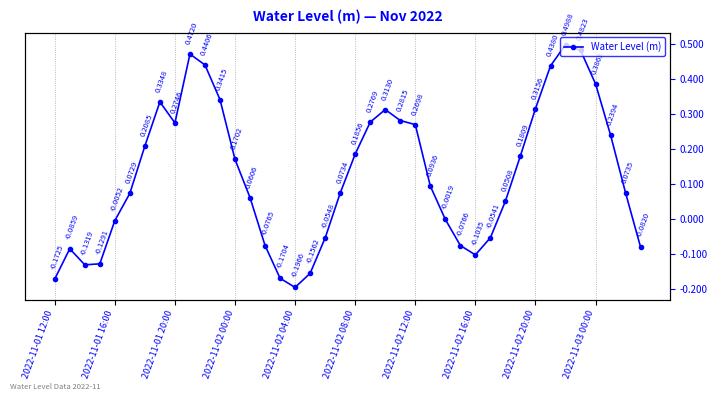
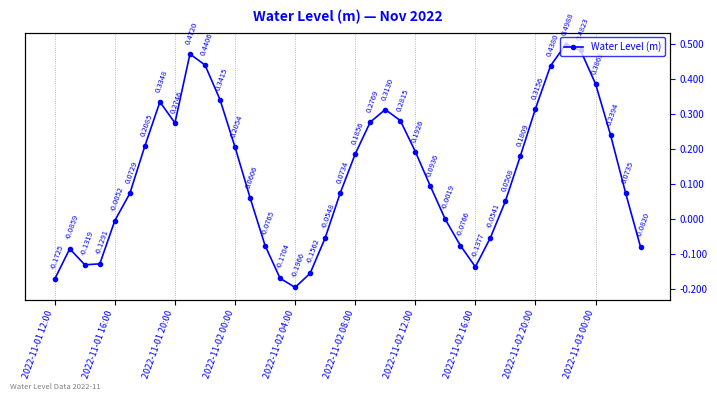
2022-11-02 00:00: 0.1702 -> 0.2054
2022-11-02 12:00: 0.2698 -> 0.1926
2022-11-02 16:00: -0.1035 -> -0.1377
